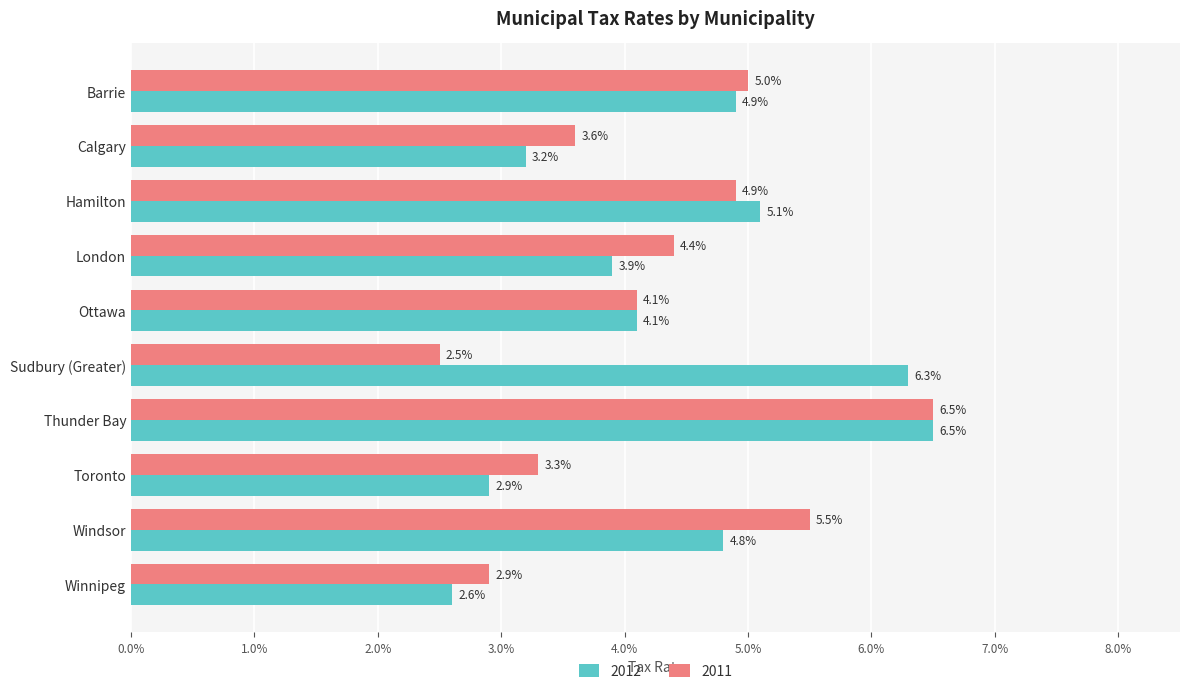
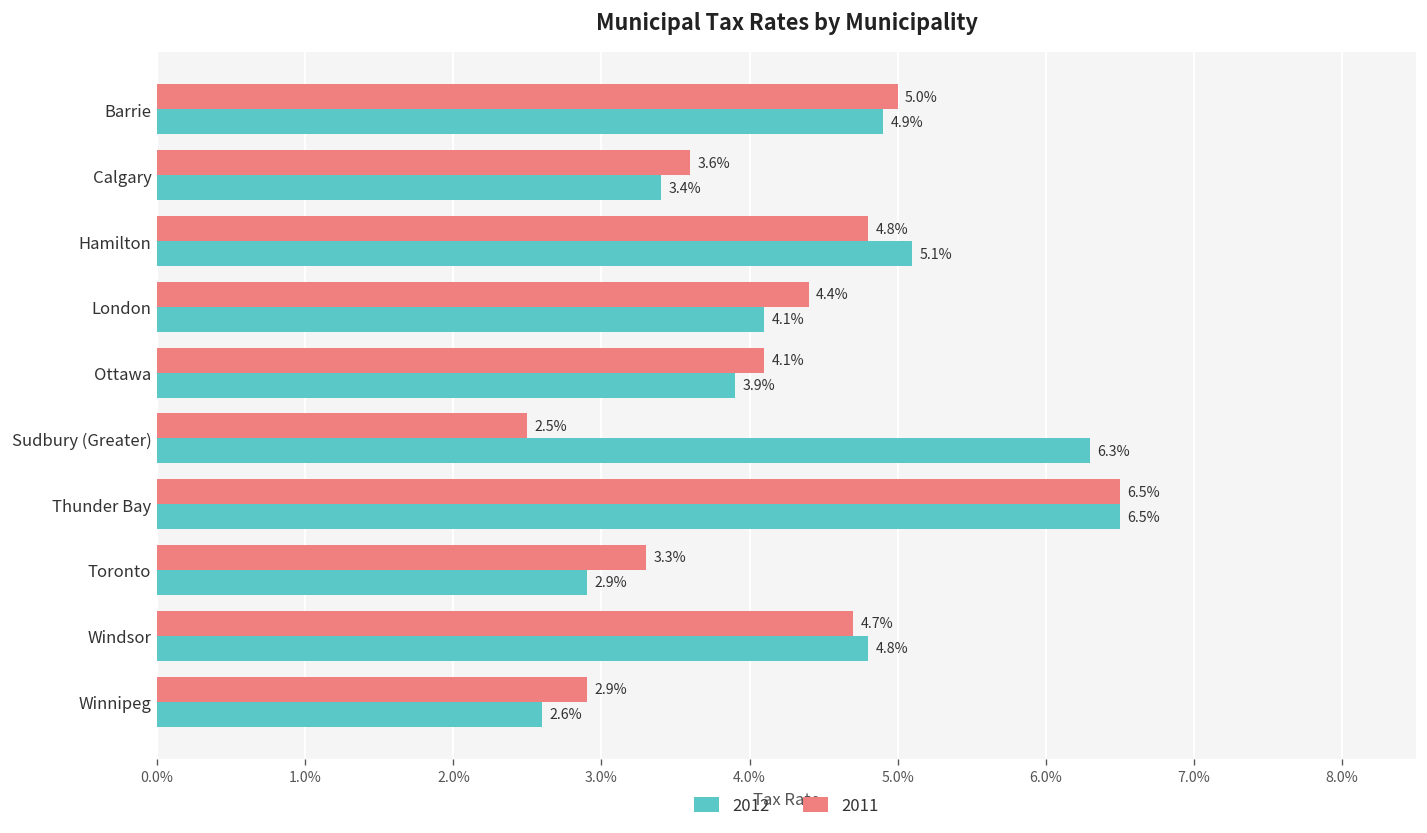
2012, Calgary: 3.2% -> 3.4%
2011, Hamilton: 4.9% -> 4.8%
2012, London: 3.9% -> 4.1%
2012, Ottawa: 4.1% -> 3.9%
2011, Windsor: 5.5% -> 4.7%
